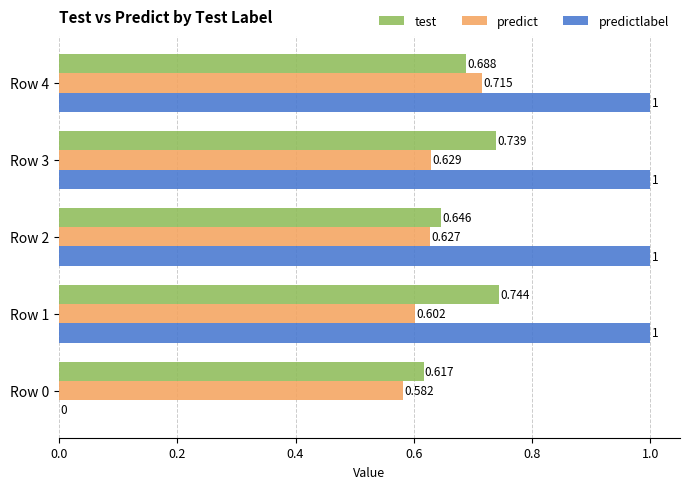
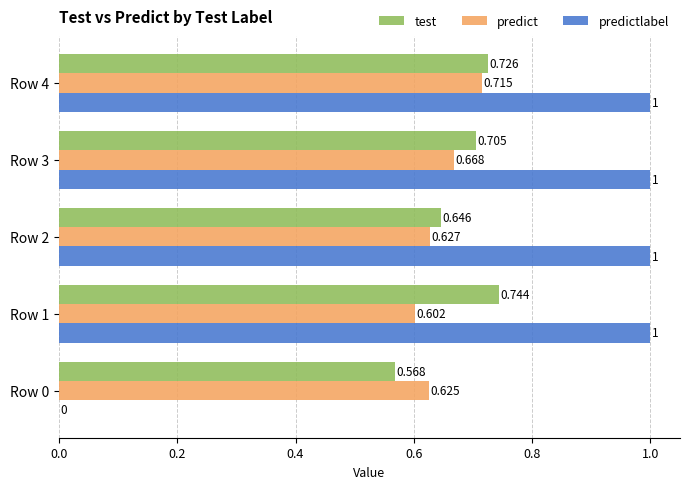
test, Row 4: 0.688 -> 0.726
test, Row 3: 0.739 -> 0.705
predict, Row 3: 0.629 -> 0.668
test, Row 0: 0.617 -> 0.568
predict, Row 0: 0.582 -> 0.625
